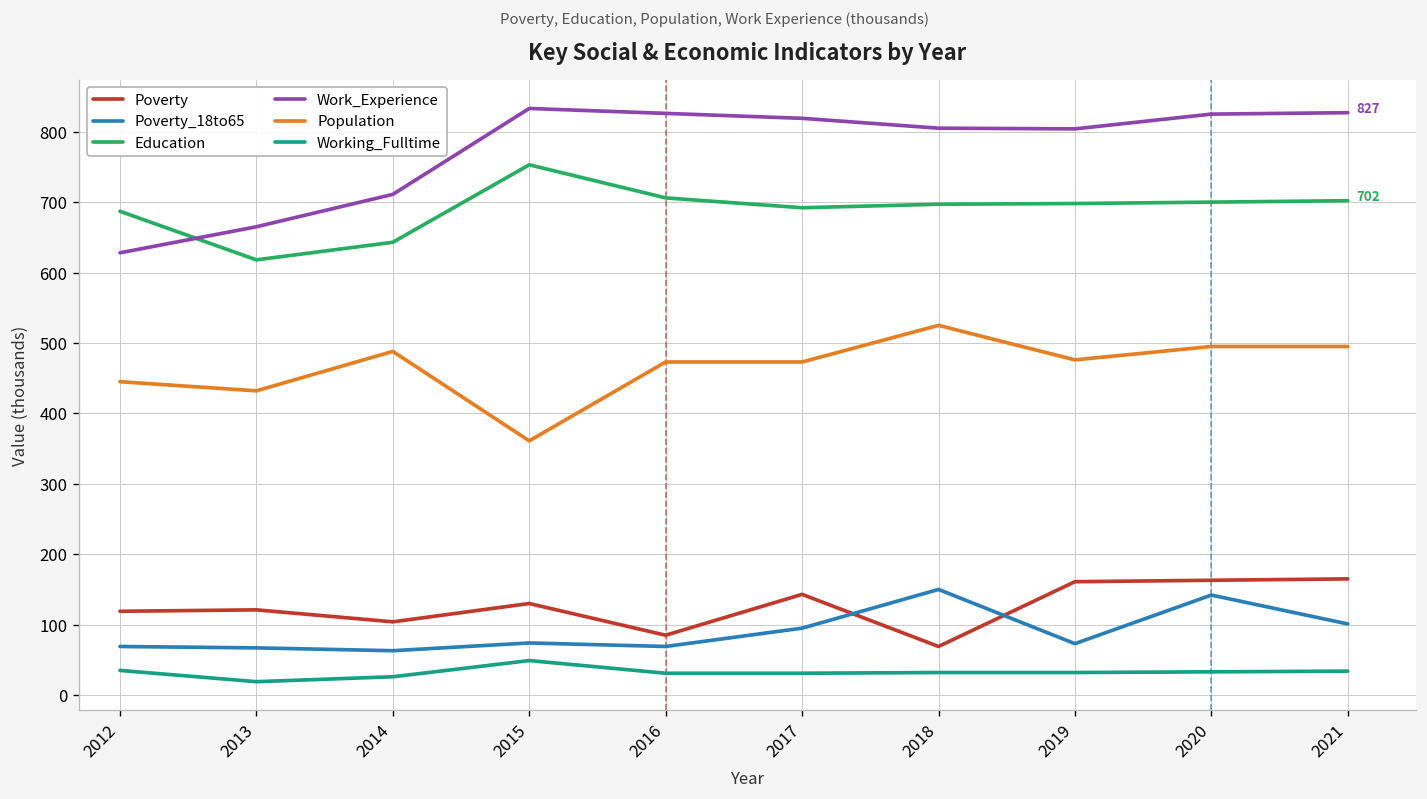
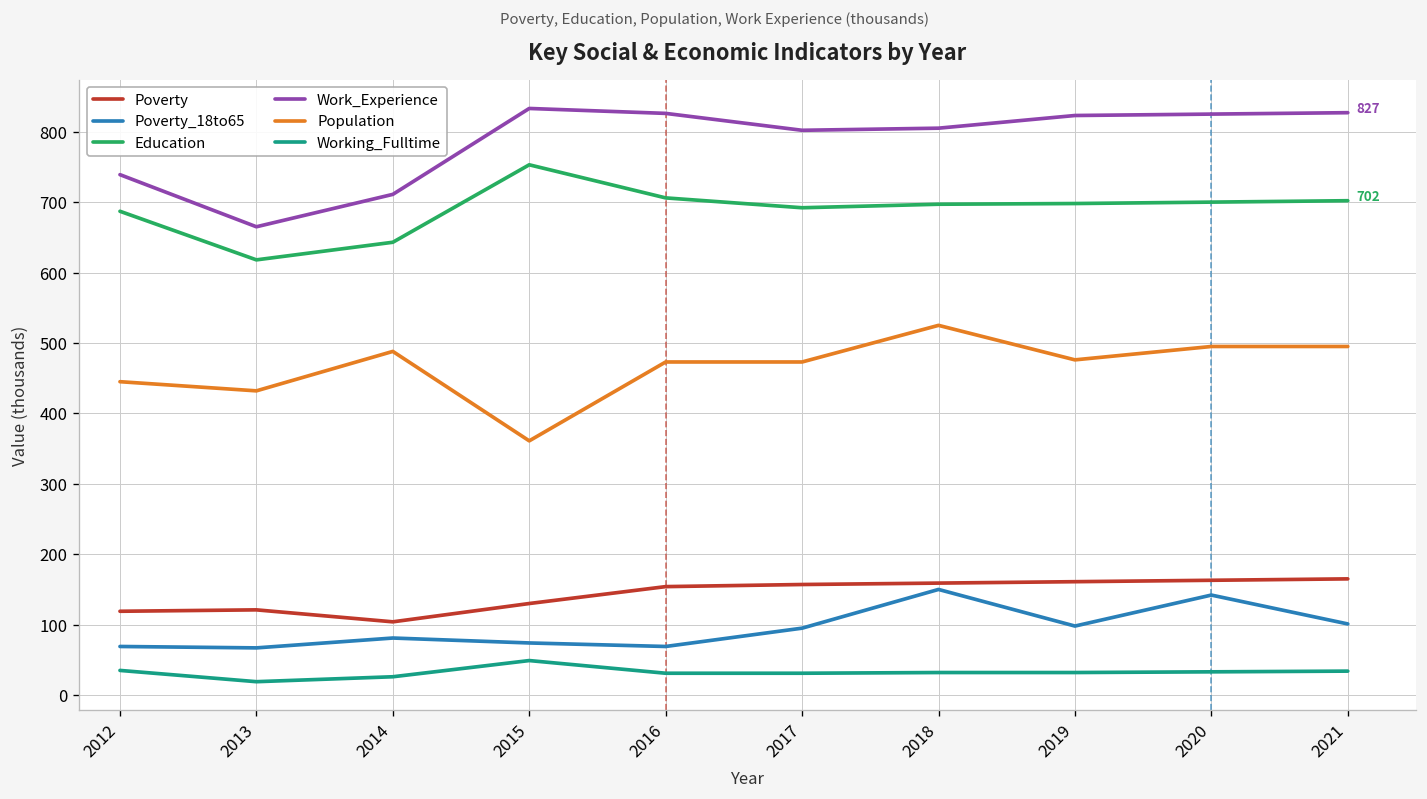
Work_Experience, 2012: 630 -> 740
Poverty_18to65, 2014: 60 -> 80
Poverty, 2016: 90 -> 150
Poverty, 2017: 140 -> 160
Work_Experience, 2017: 820 -> 800
Poverty, 2018: 70 -> 160
Poverty_18to65, 2019: 70 -> 100
Work_Experience, 2019: 800 -> 820
